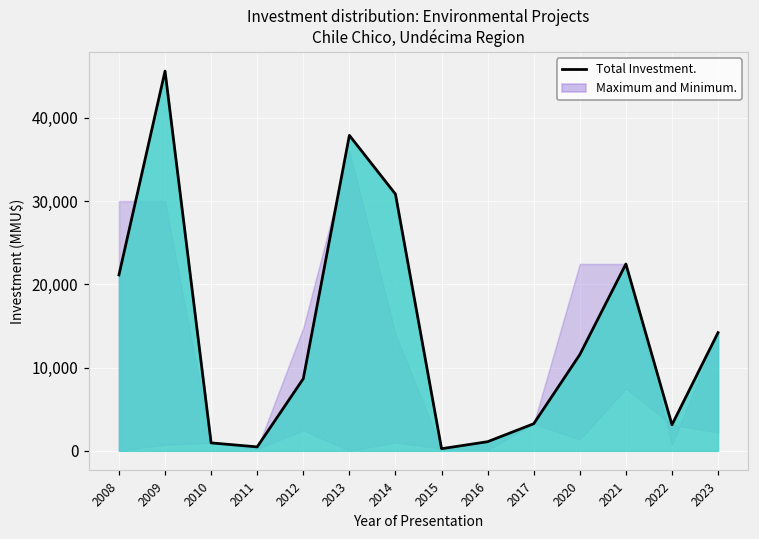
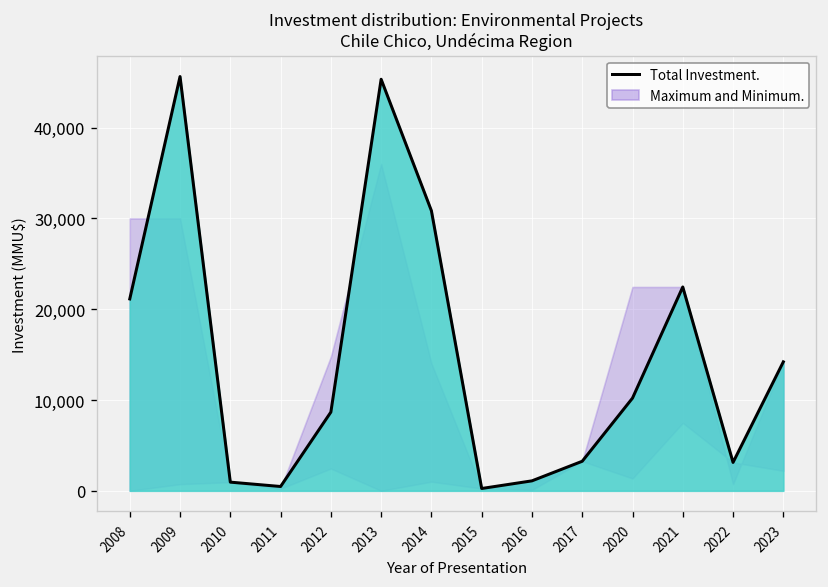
Total Investment., 2013: 38,000 -> 45,000
Total Investment., 2020: 12,000 -> 10,000
